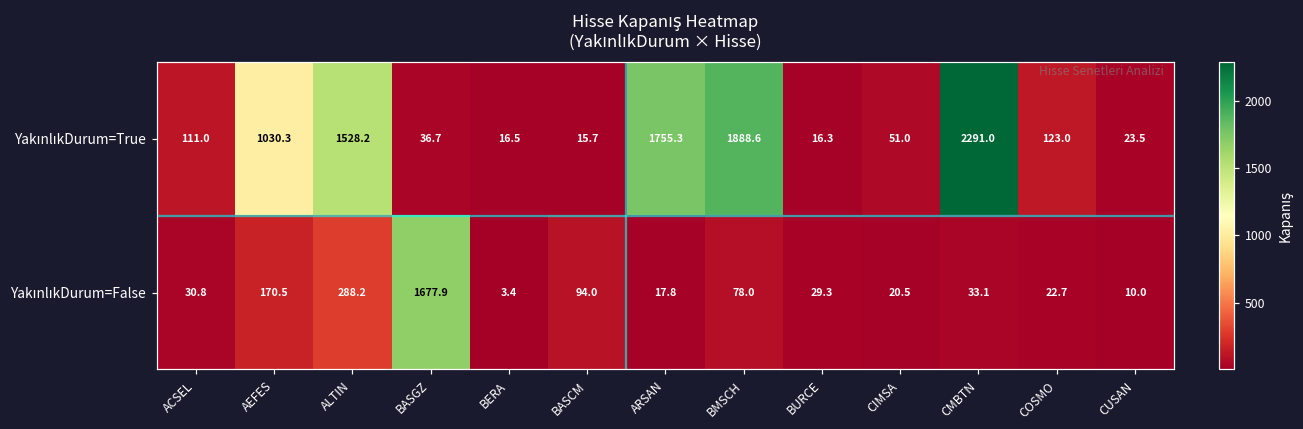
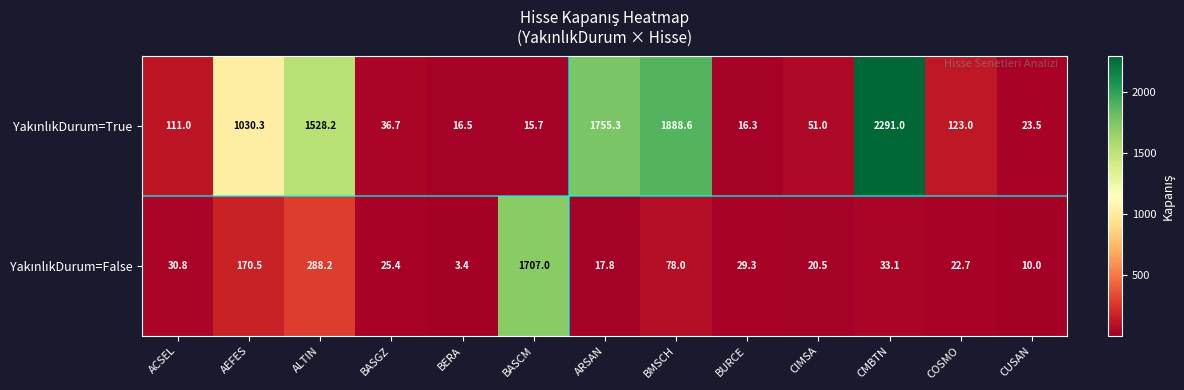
YakınlıkDurum=False, BASGZ: 1677.9 -> 25.4
YakınlıkDurum=False, BASCM: 94.0 -> 1707.0
